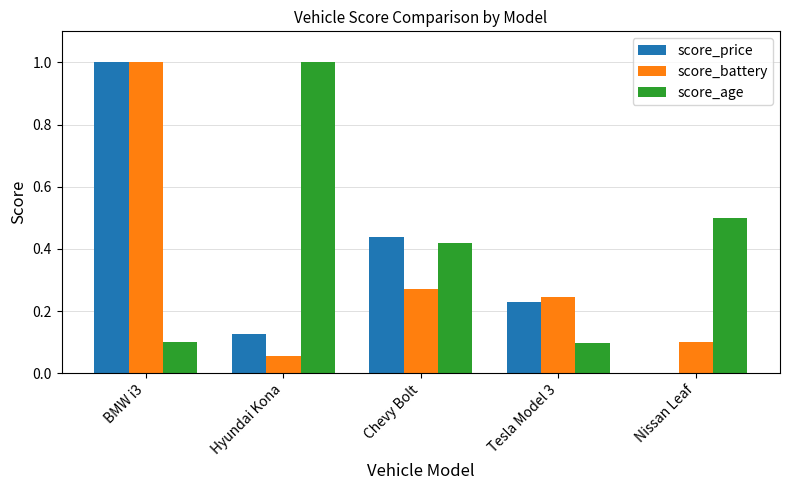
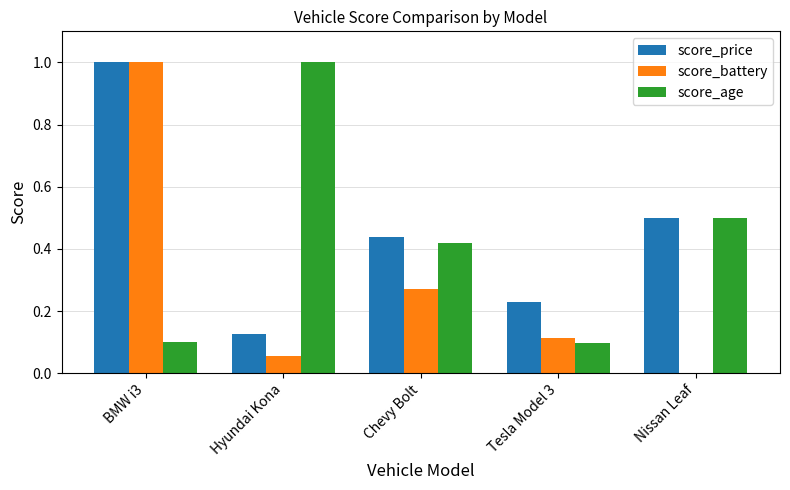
score_battery, Tesla Model 3: 0.24 -> 0.11
score_price, Nissan Leaf: 0.0 -> 0.5
score_battery, Nissan Leaf: 0.1 -> 0.0
